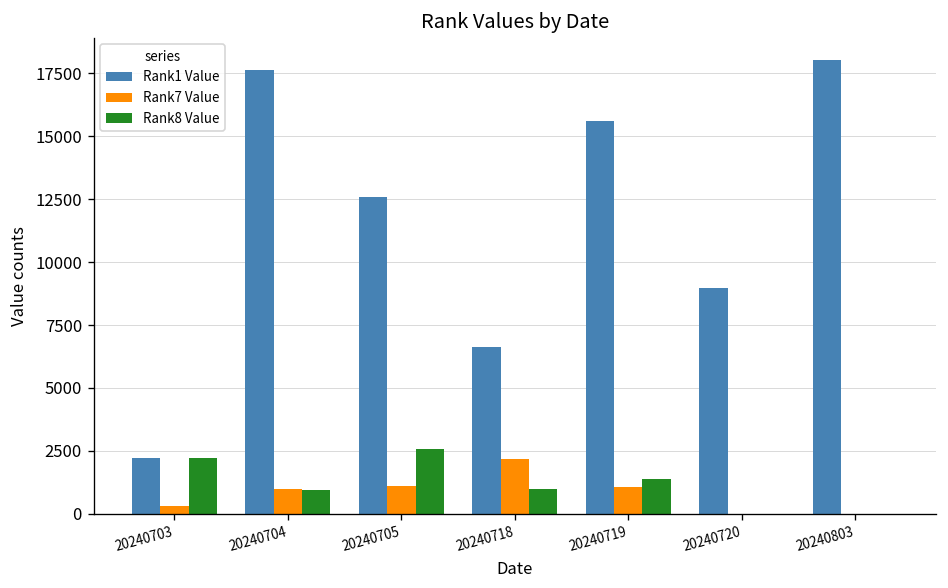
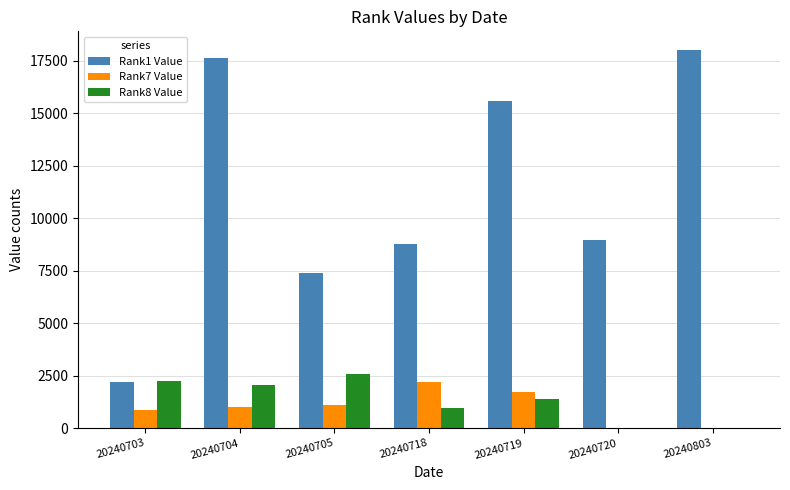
Rank7 Value, 20240703: 300 -> 900
Rank8 Value, 20240704: 1000 -> 2100
Rank1 Value, 20240705: 12600 -> 7400
Rank1 Value, 20240718: 6600 -> 8800
Rank7 Value, 20240719: 1100 -> 1700
